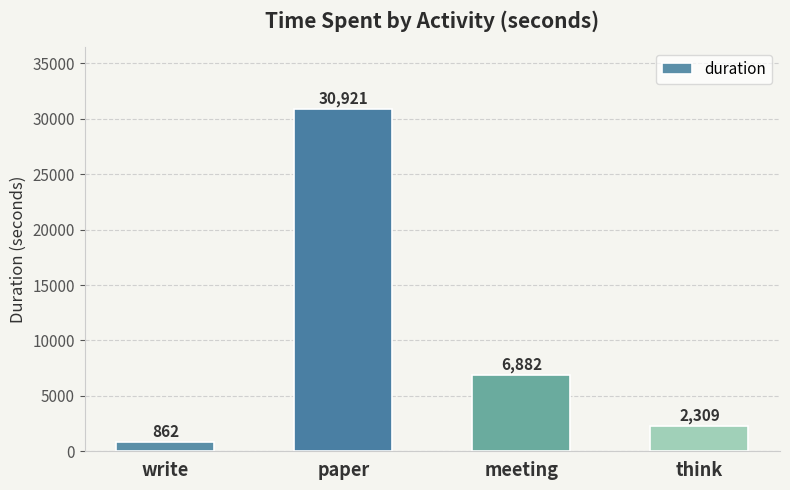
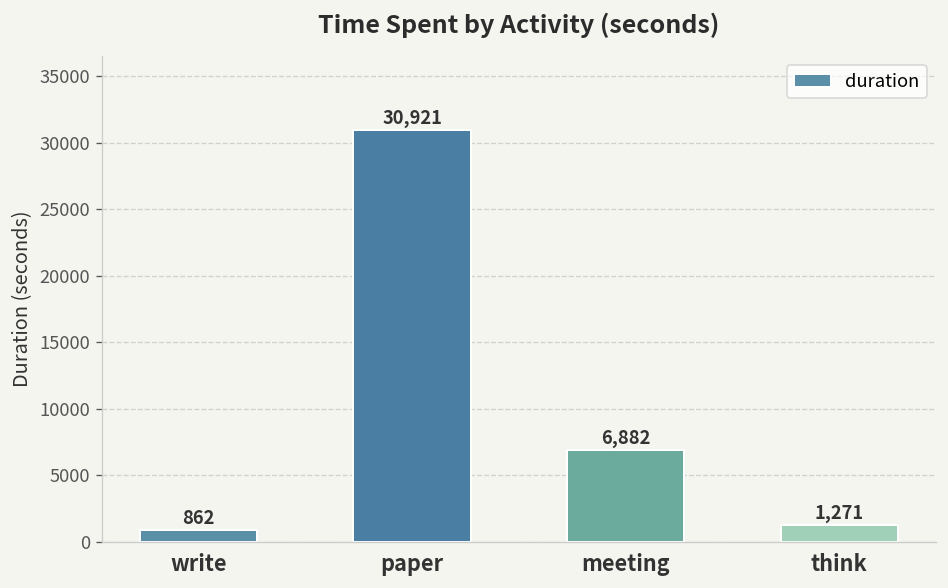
think: 2,309 -> 1,271
